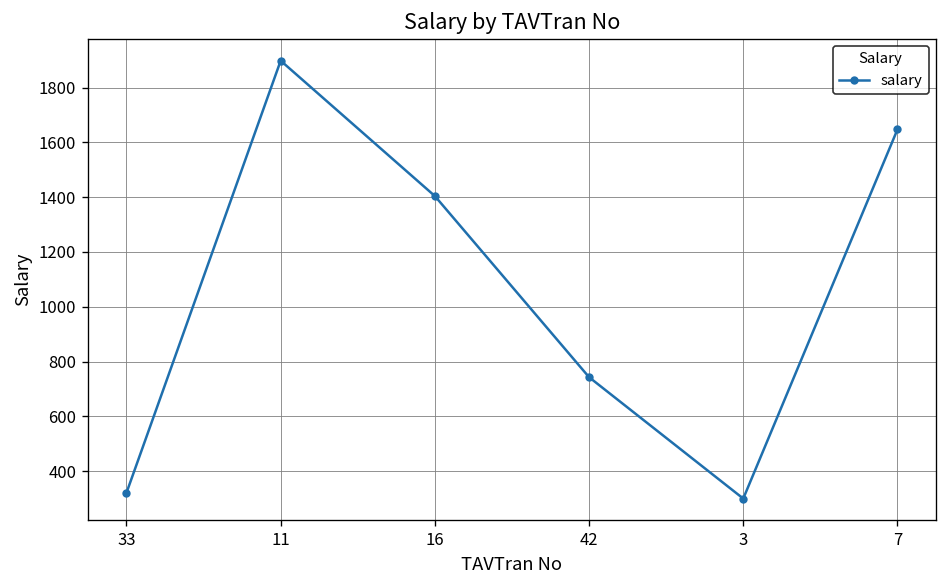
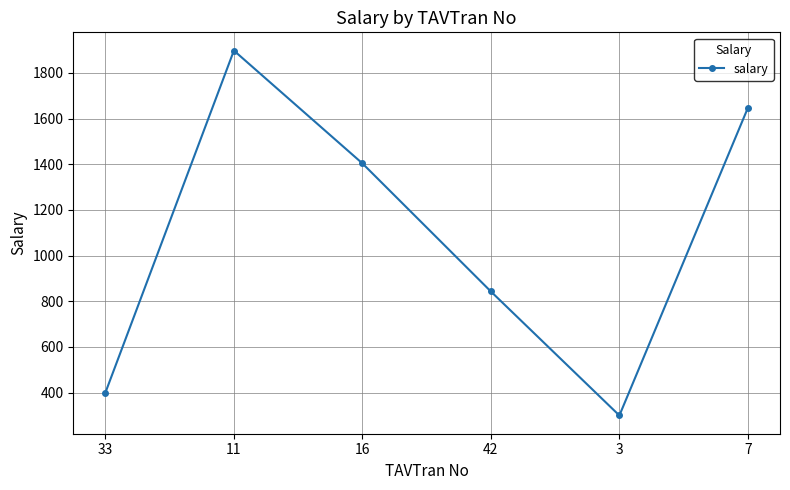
33: 320 -> 400
42: 740 -> 840
